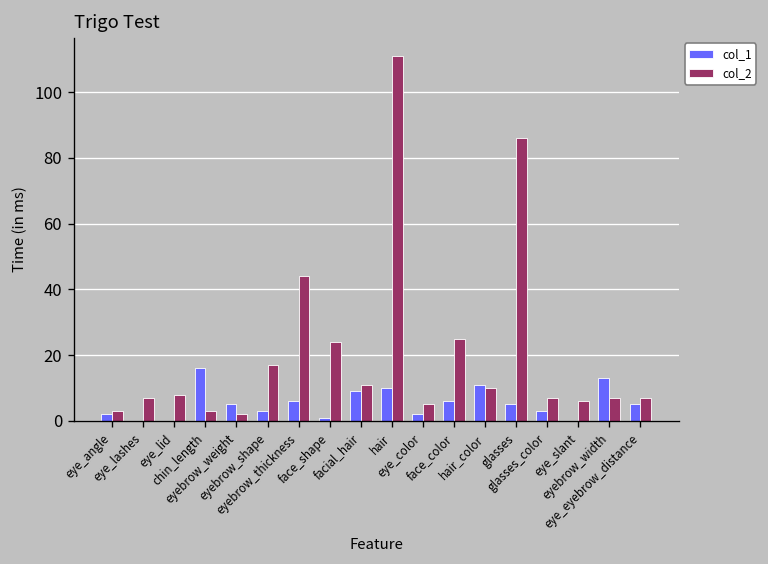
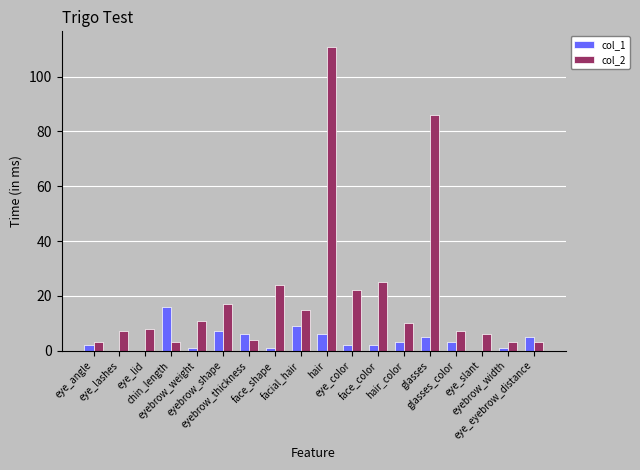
col_1, eyebrow_weight: 5 -> 1
col_2, eyebrow_weight: 2 -> 11
col_1, eyebrow_shape: 3 -> 7
col_2, eyebrow_thickness: 44 -> 4
col_2, facial_hair: 11 -> 15
col_1, hair: 10 -> 6
col_2, eye_color: 5 -> 22
col_1, face_color: 6 -> 2
col_1, hair_color: 11 -> 3
col_1, eyebrow_width: 13 -> 1
col_2, eyebrow_width: 7 -> 3
col_2, eye_eyebrow_distance: 7 -> 3
